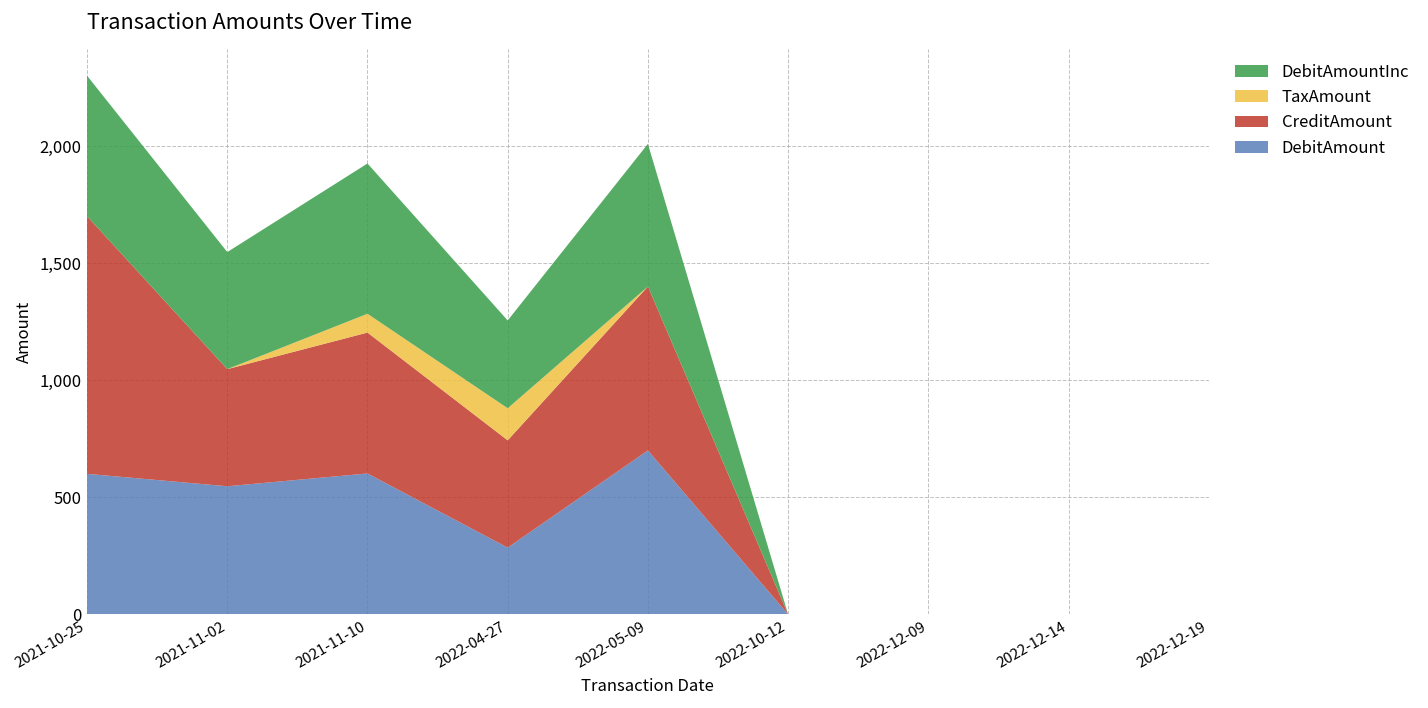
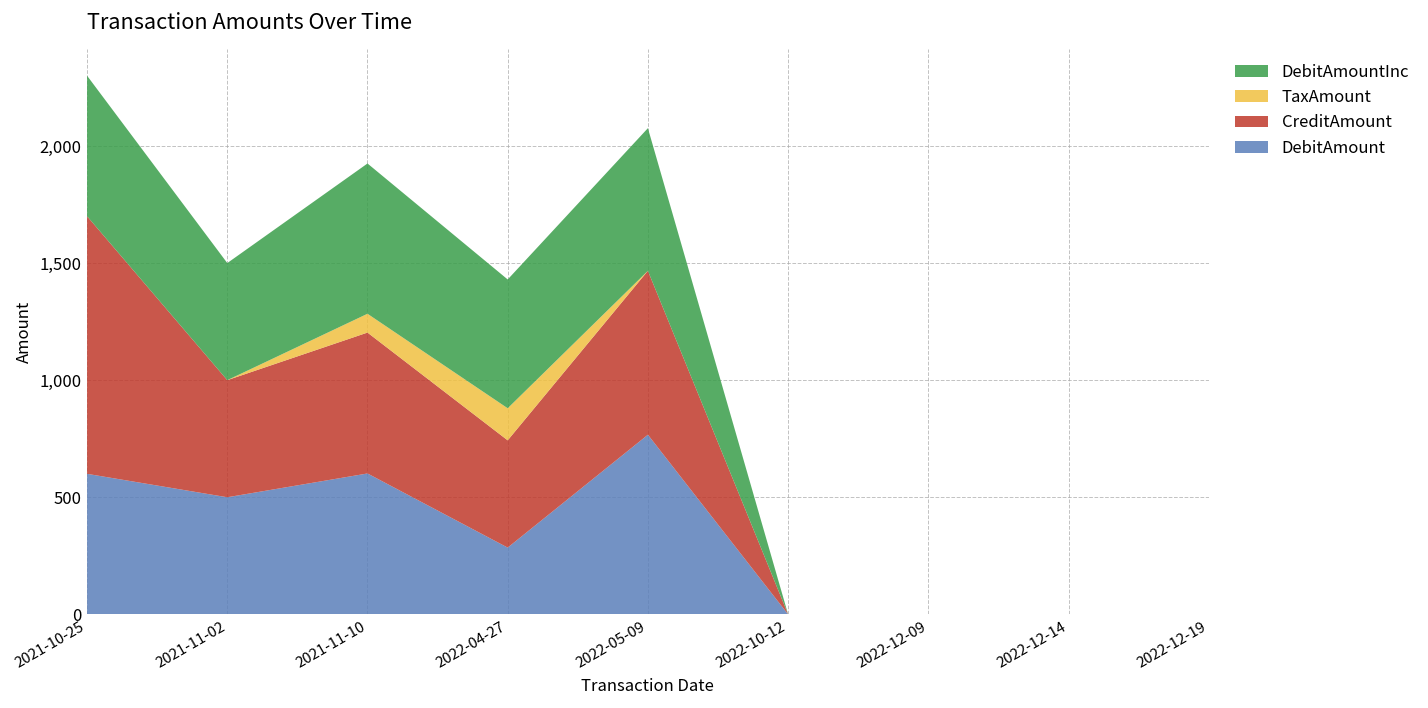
DebitAmount, 2021-11-02: 550 -> 500
DebitAmountInc, 2022-04-27: 380 -> 550
DebitAmount, 2022-05-09: 700 -> 770
